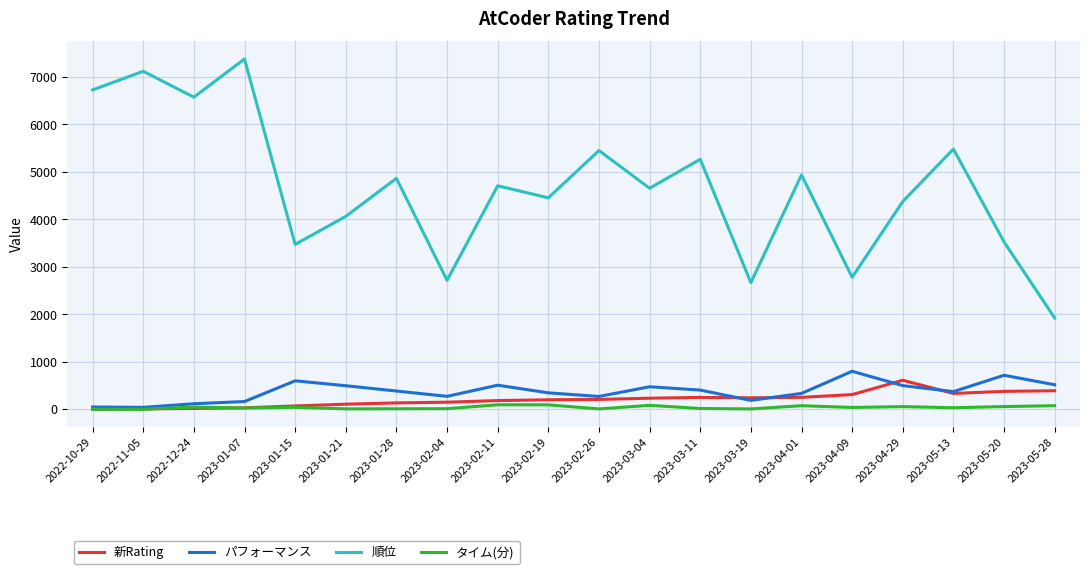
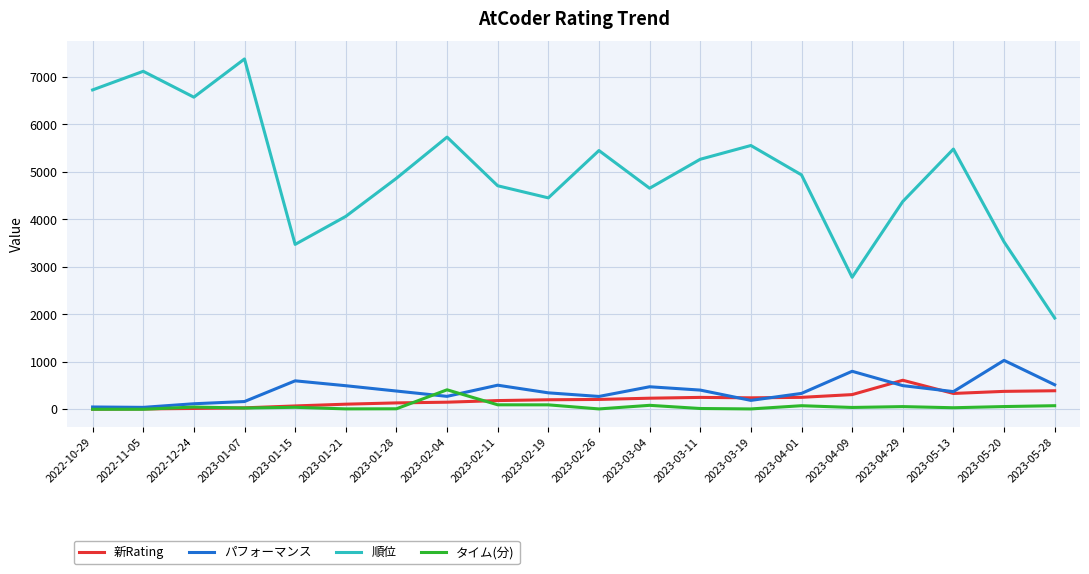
順位, 2023-02-04: 2700 -> 5700
タイム(分), 2023-02-04: 0 -> 400
順位, 2023-03-19: 2700 -> 5600
パフォーマンス, 2023-05-20: 700 -> 1000
